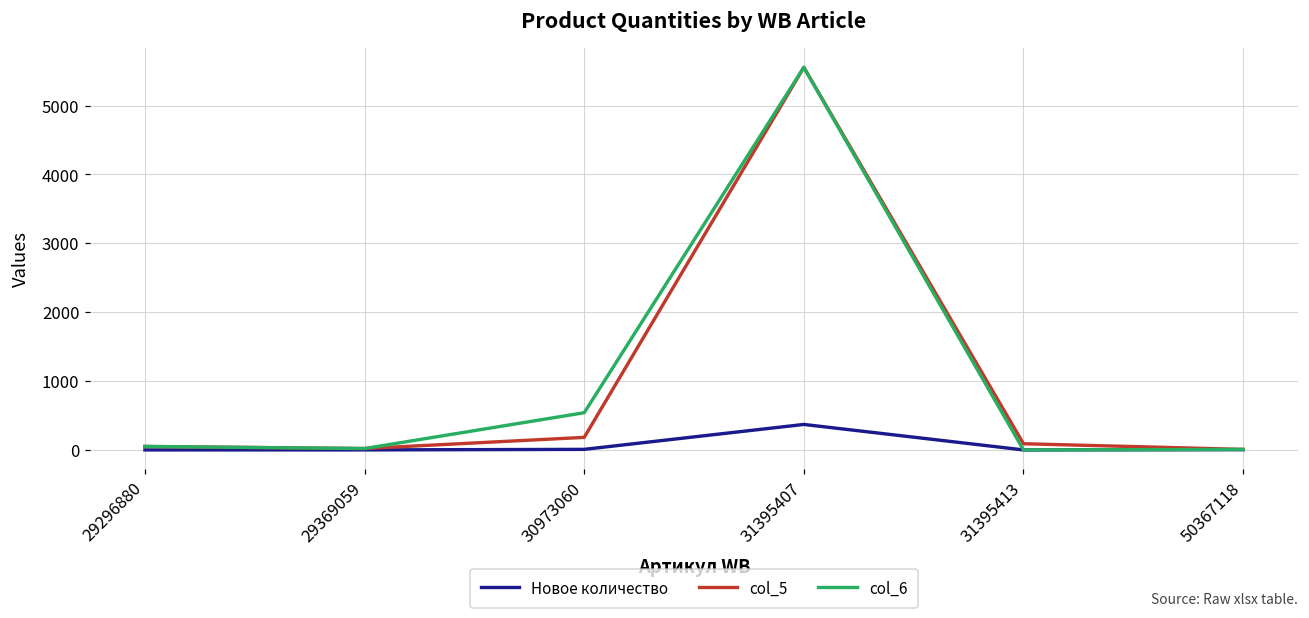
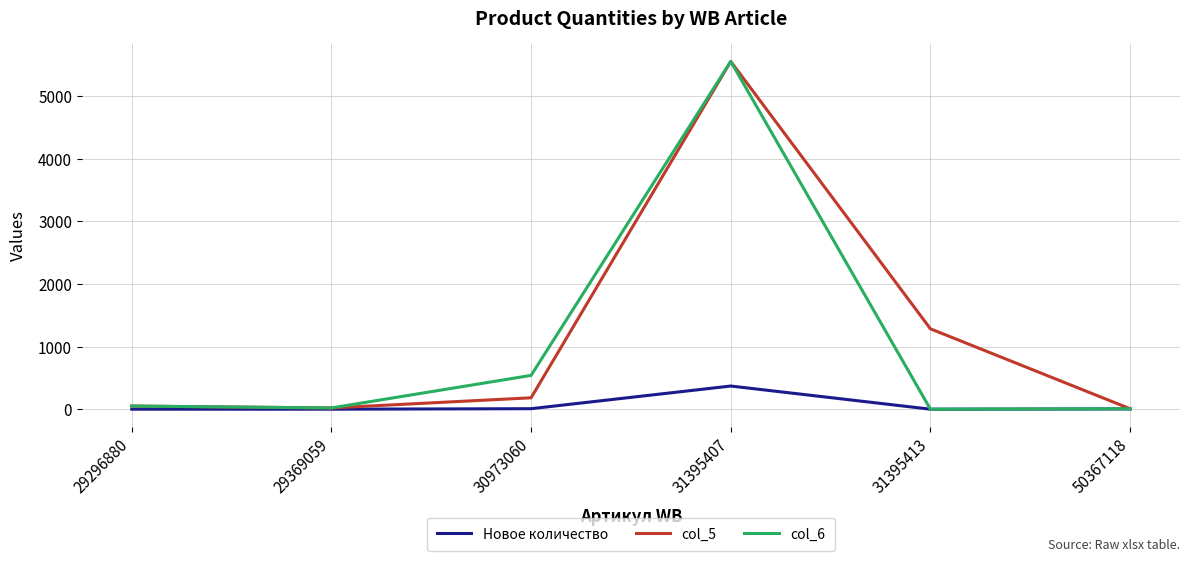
col_5, 31395413: 100 -> 1300
